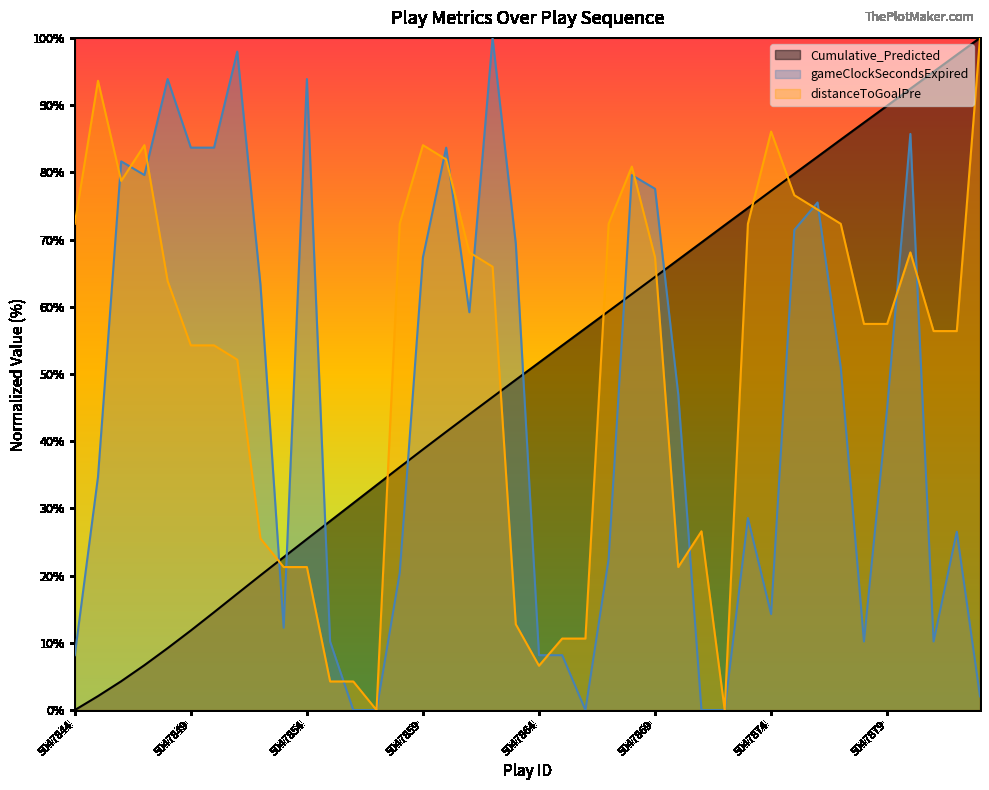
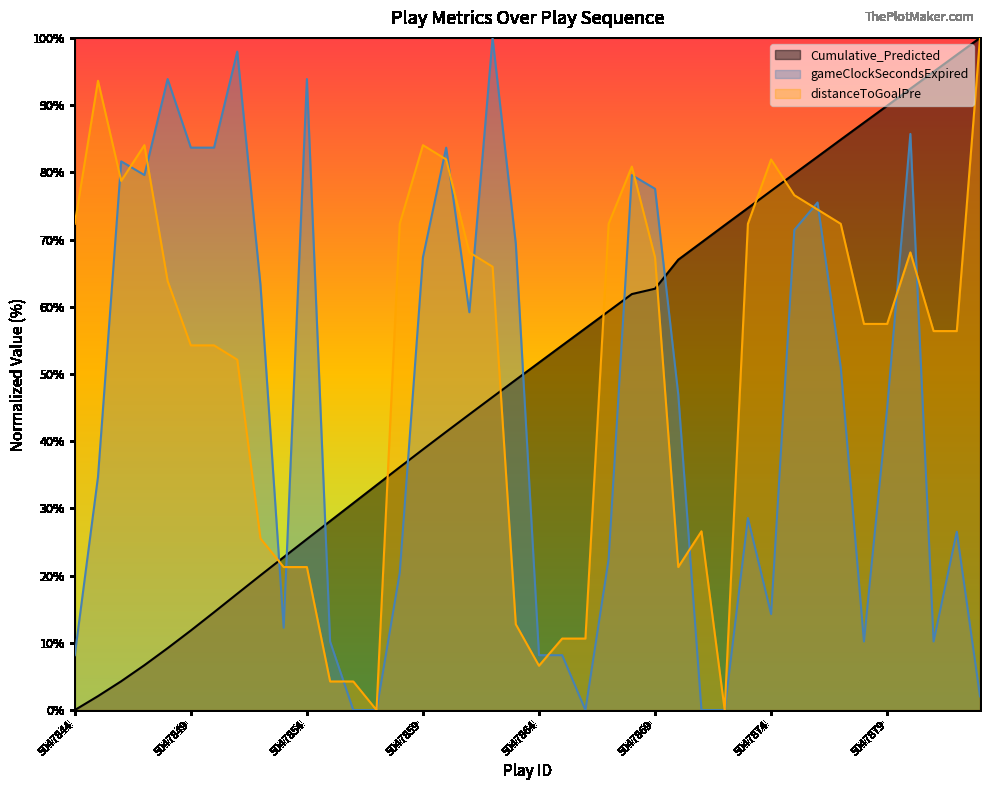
Cumulative_Predicted, 5047869: 64% -> 63%
distanceToGoalPre, 5047874: 86% -> 82%
